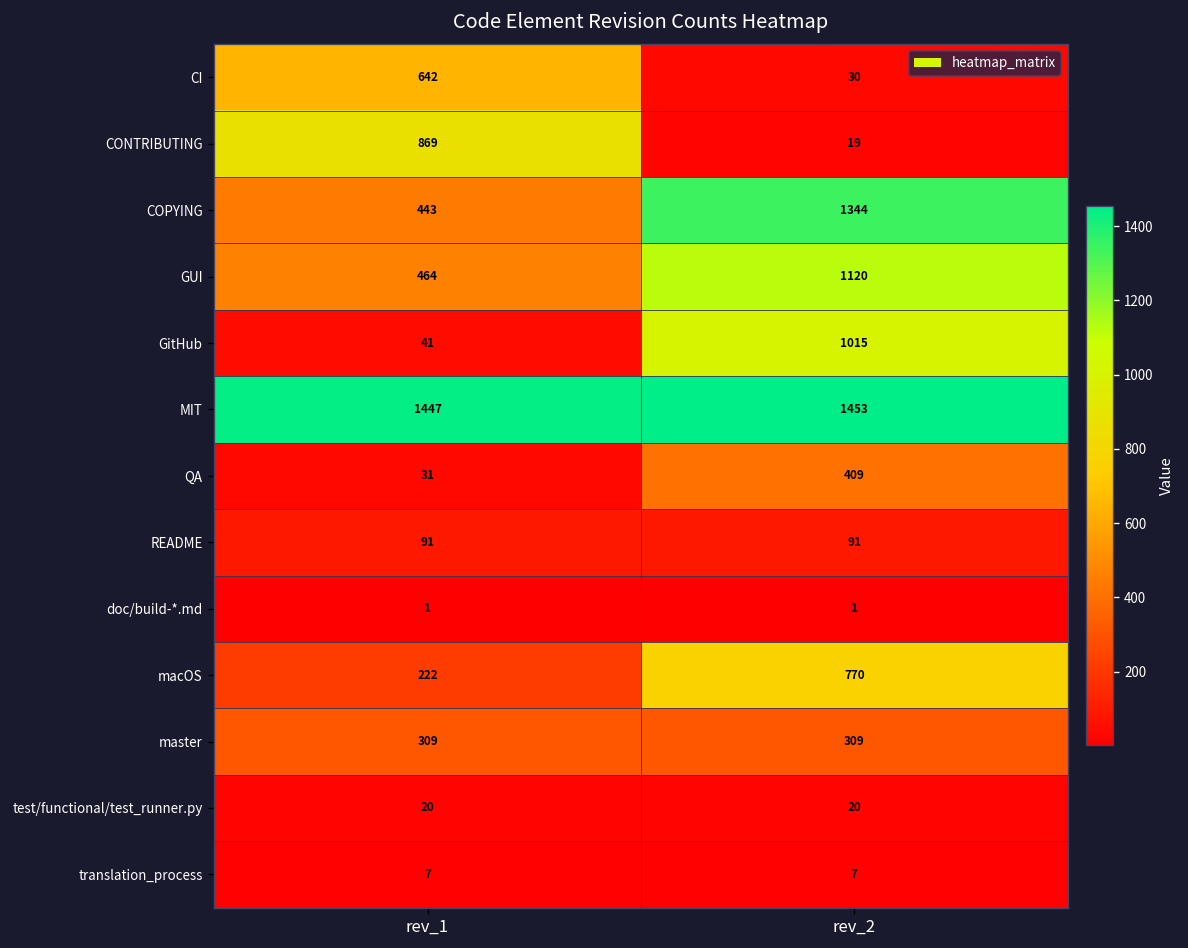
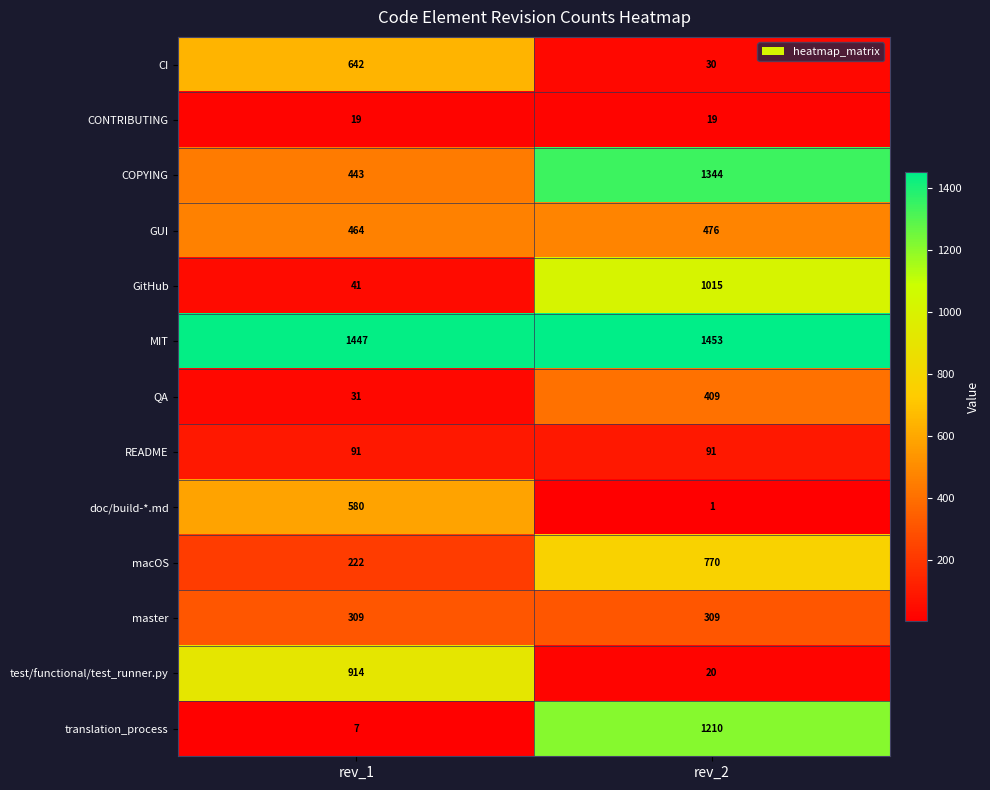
CONTRIBUTING, rev_1: 869 -> 19
GUI, rev_2: 1120 -> 476
doc/build-*.md, rev_1: 1 -> 580
test/functional/test_runner.py, rev_1: 20 -> 914
translation_process, rev_2: 7 -> 1210
